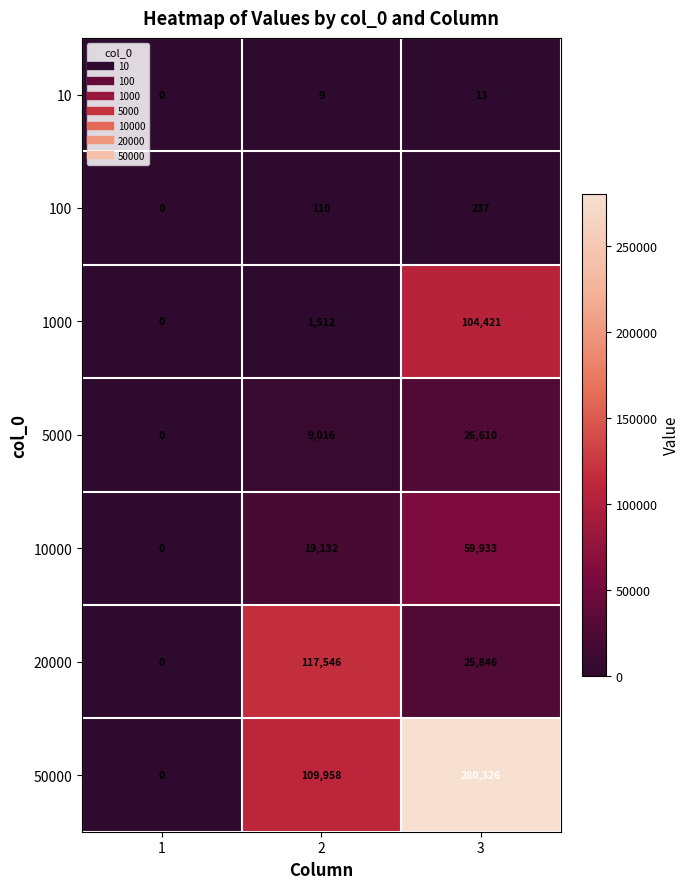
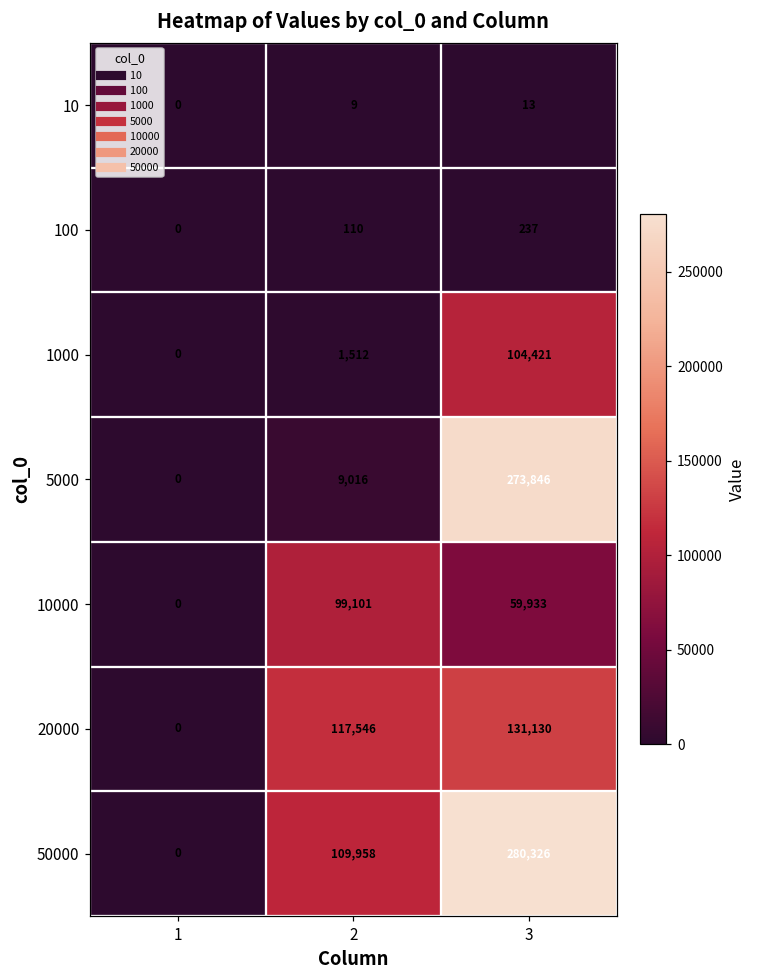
5000, 3: 26,610 -> 273,846
10000, 2: 19,132 -> 99,101
20000, 3: 25,846 -> 131,130
